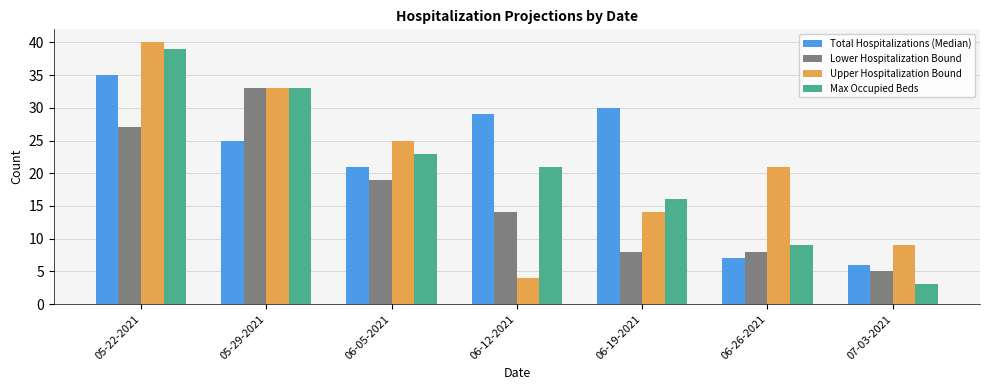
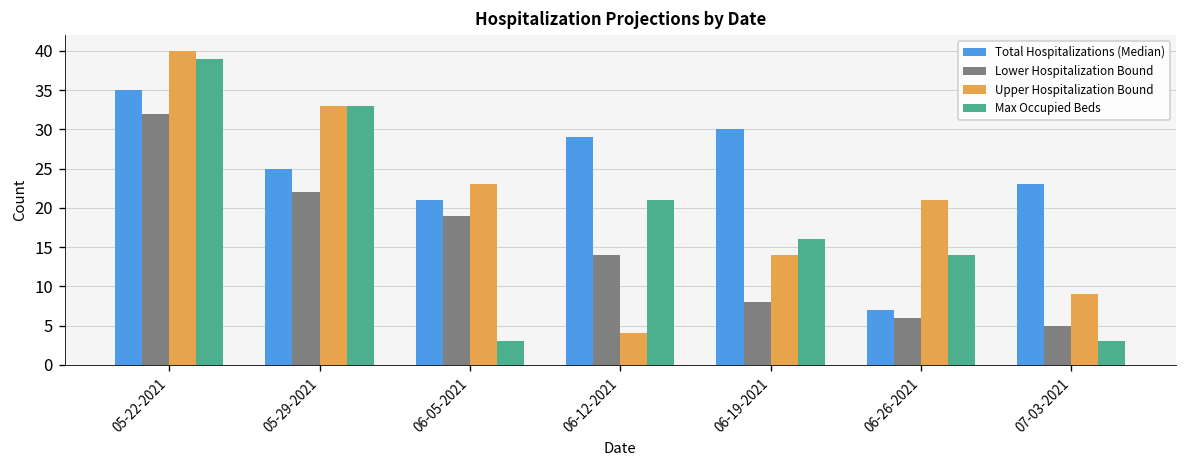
Lower Hospitalization Bound, 05-22-2021: 27 -> 32
Lower Hospitalization Bound, 05-29-2021: 33 -> 22
Upper Hospitalization Bound, 06-05-2021: 25 -> 23
Max Occupied Beds, 06-05-2021: 23 -> 3
Lower Hospitalization Bound, 06-26-2021: 8 -> 6
Max Occupied Beds, 06-26-2021: 9 -> 14
Total Hospitalizations (Median), 07-03-2021: 6 -> 23
